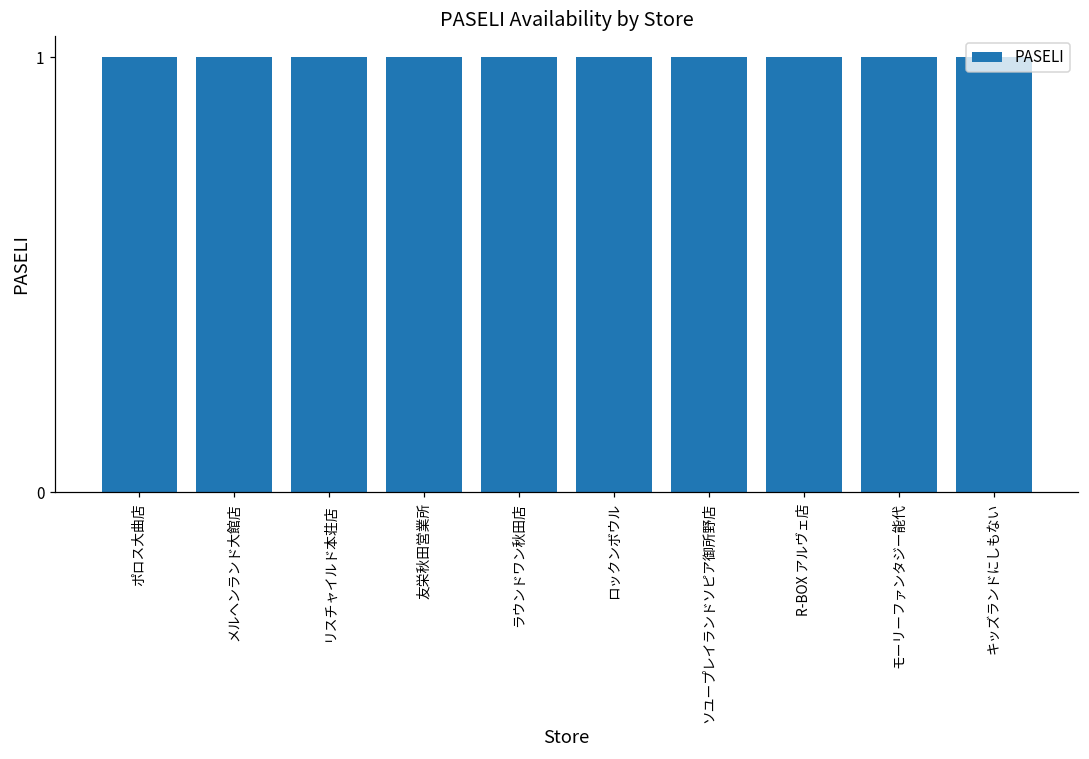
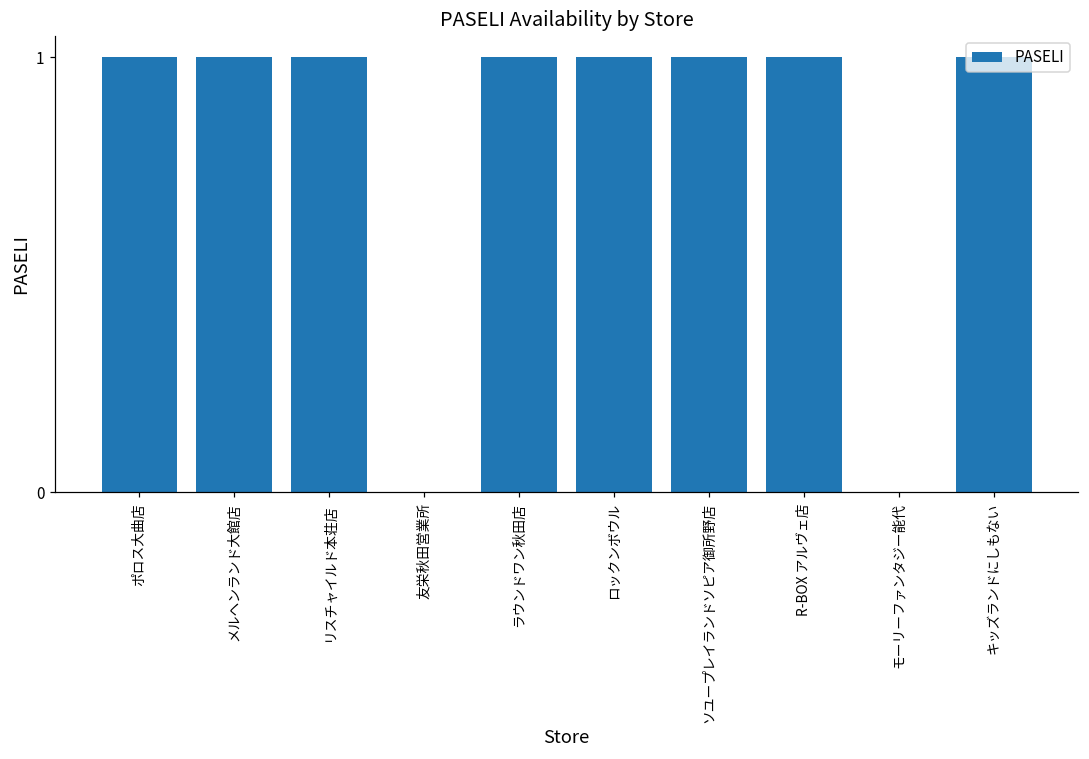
友栄秋田営業所: 1 -> 0
モーリーファンタジー能代: 1 -> 0
